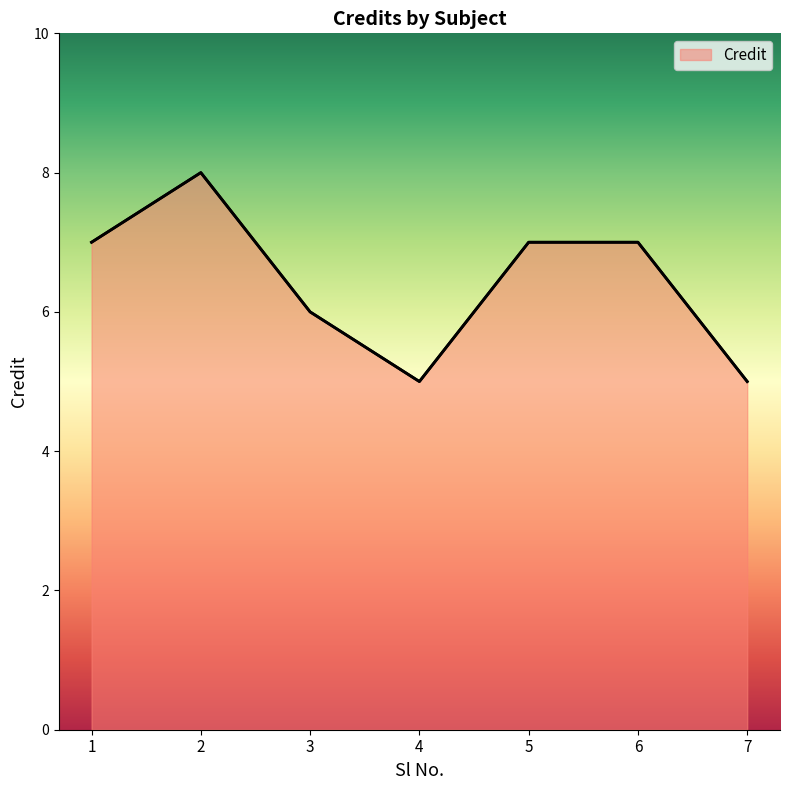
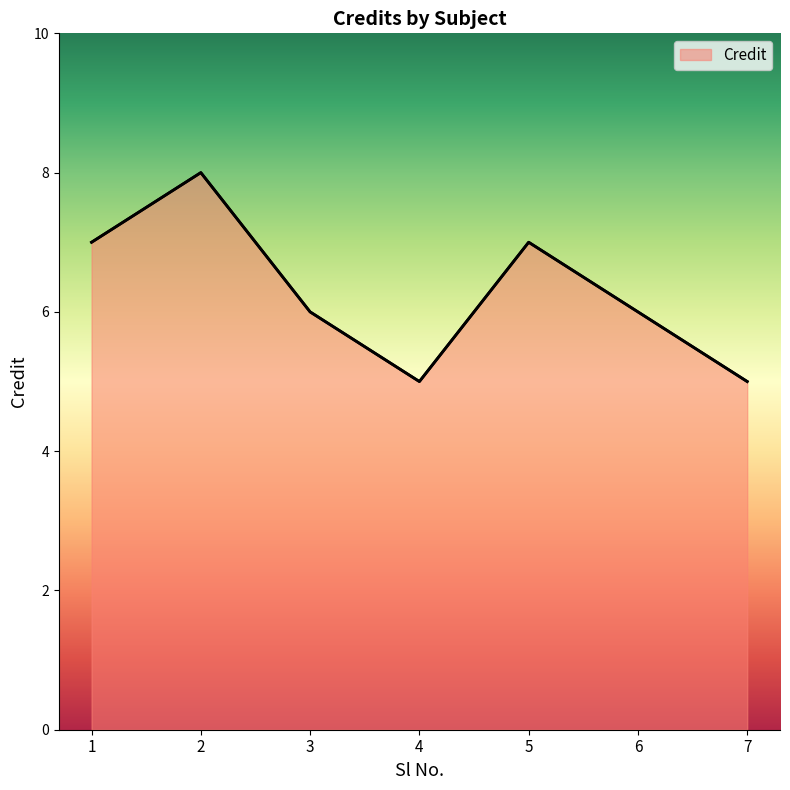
6: 7 -> 6
